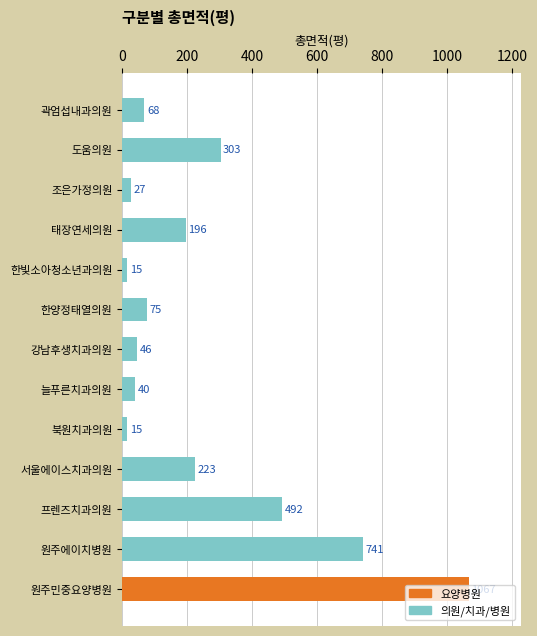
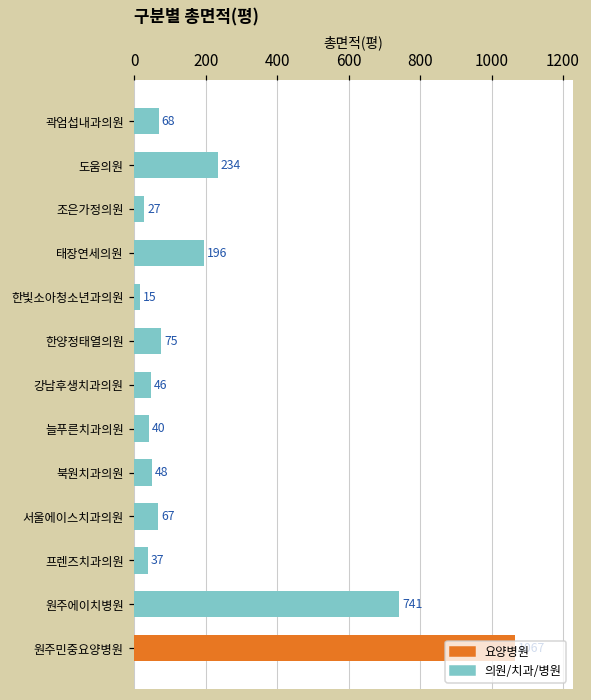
도움의원: 303 -> 234
북원치과의원: 15 -> 48
서울에이스치과의원: 223 -> 67
프렌즈치과의원: 492 -> 37
